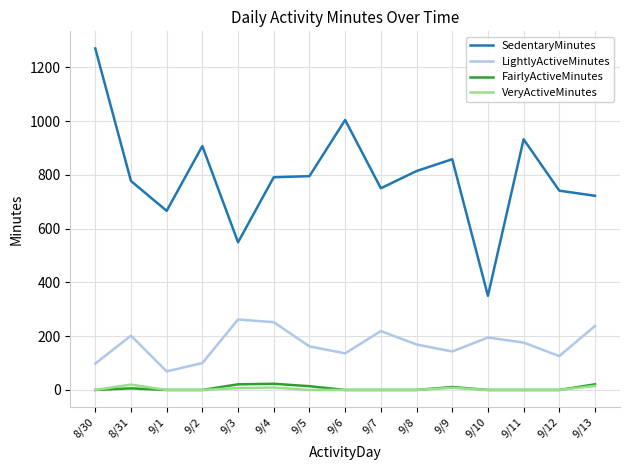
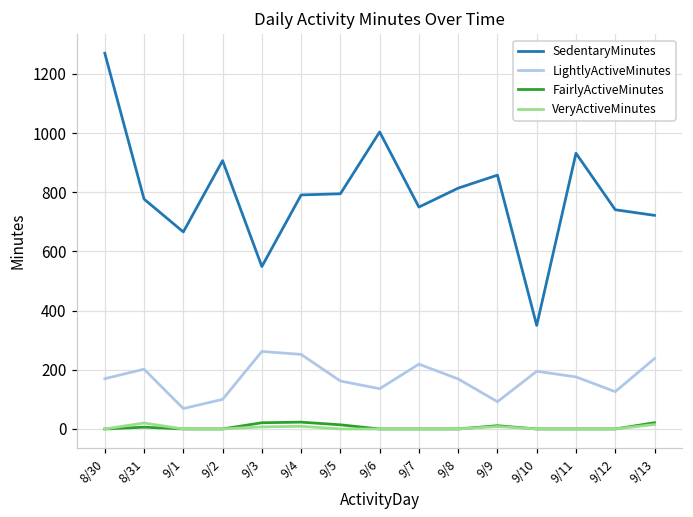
LightlyActiveMinutes, 8/30: 100 -> 170
LightlyActiveMinutes, 9/9: 140 -> 90
